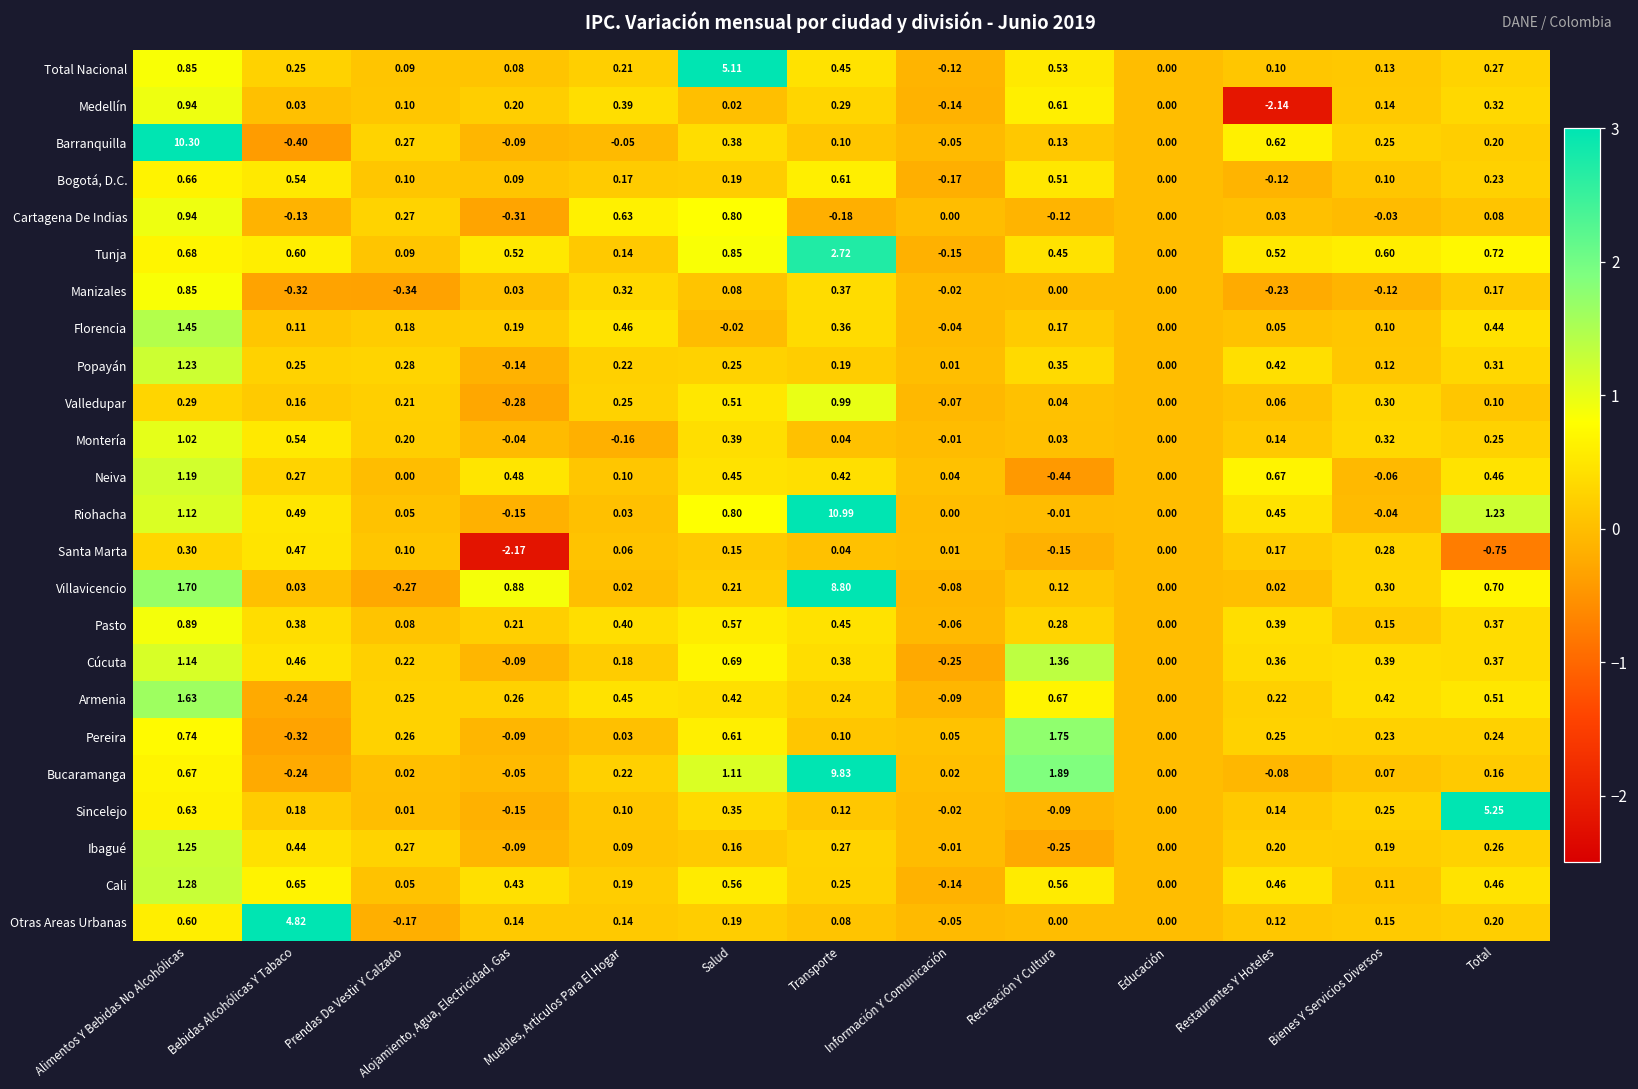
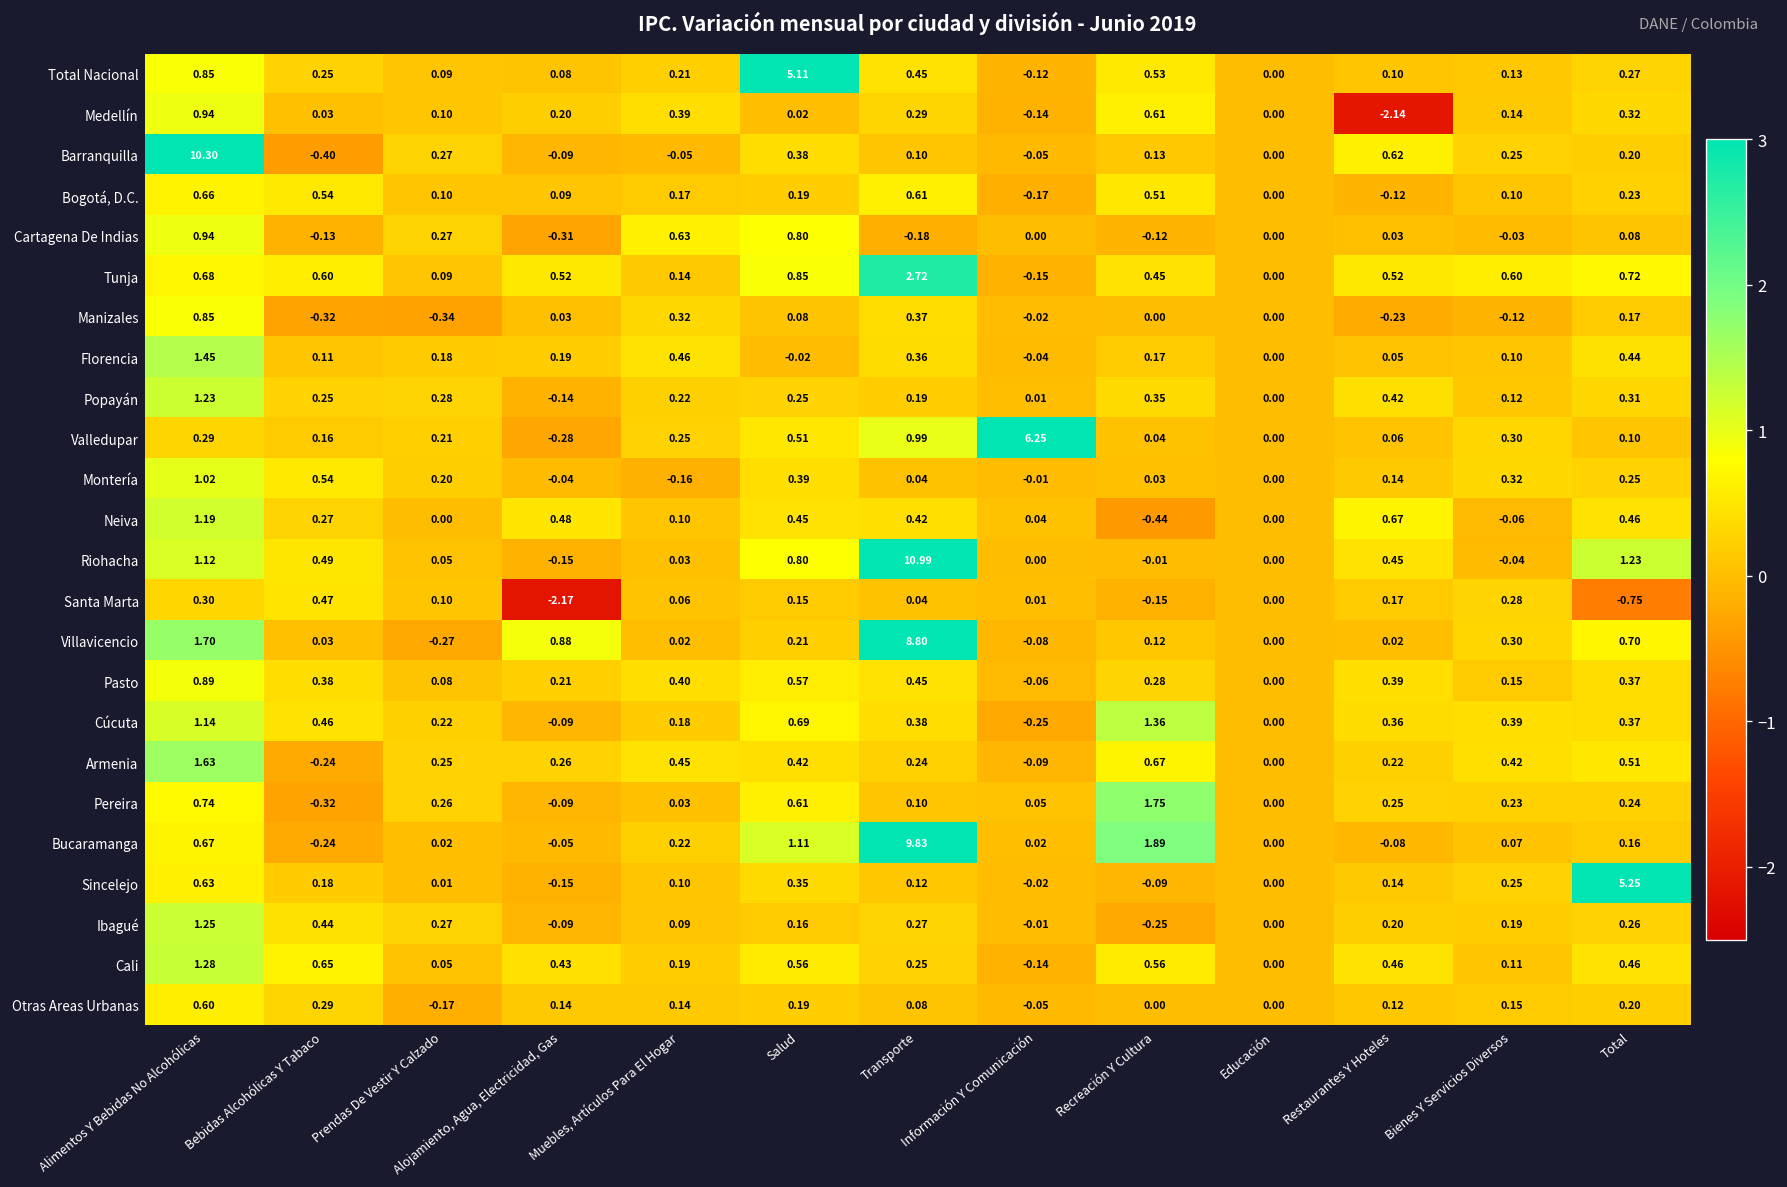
Valledupar, Información Y Comunicación: -0.07 -> 6.25
Otras Areas Urbanas, Bebidas Alcohólicas Y Tabaco: 4.82 -> 0.29
